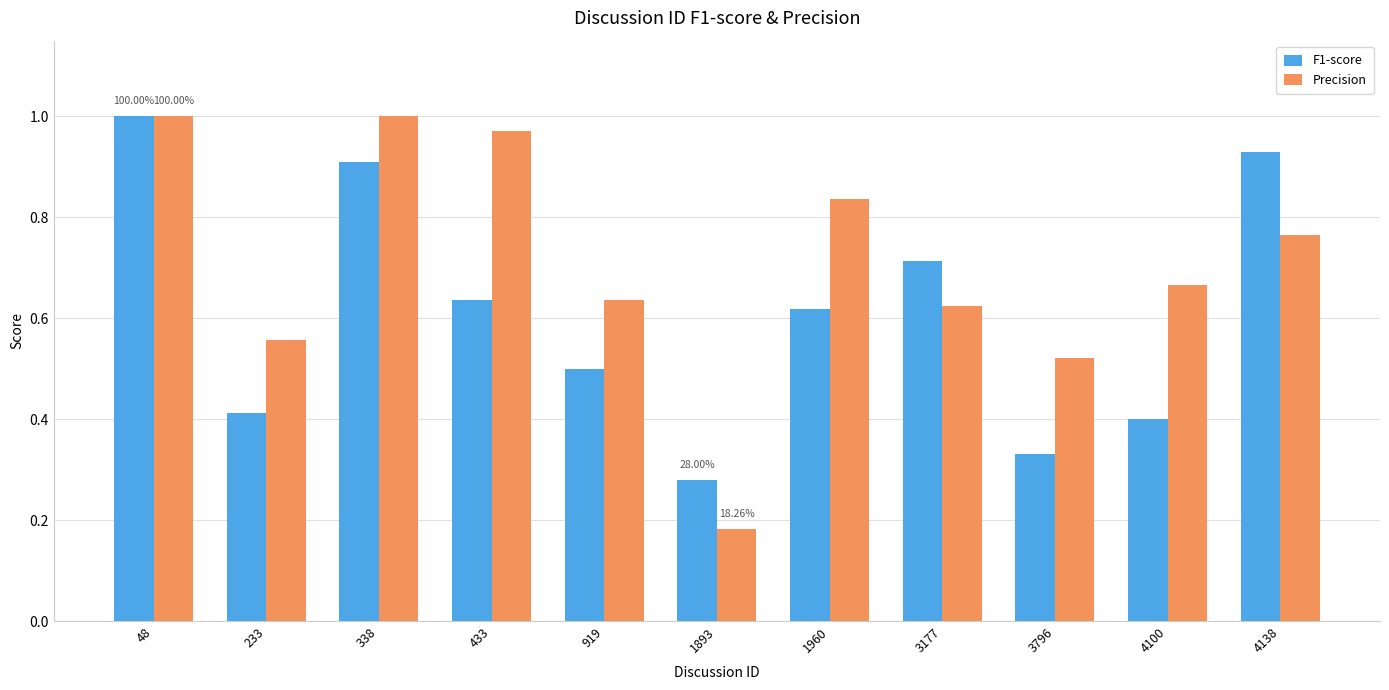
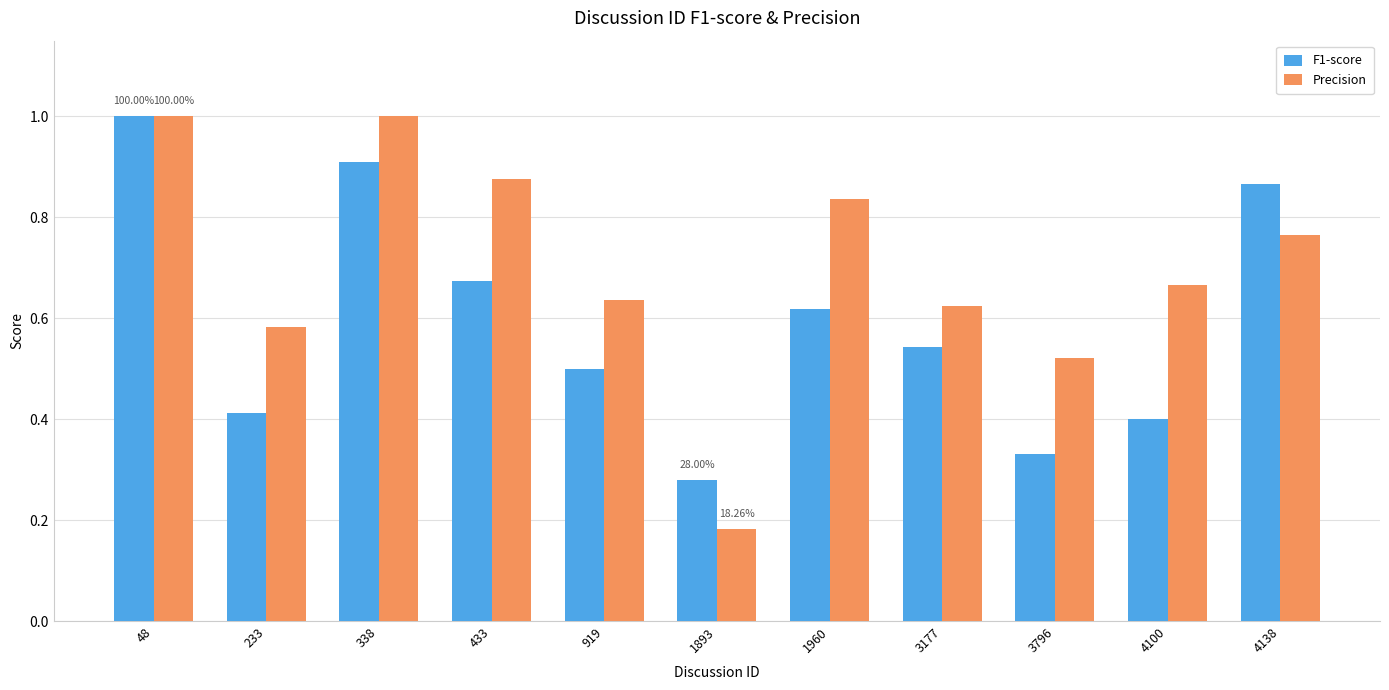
Precision, 233: 0.56 -> 0.58
F1-score, 433: 0.64 -> 0.67
Precision, 433: 0.97 -> 0.88
F1-score, 3177: 0.71 -> 0.54
F1-score, 4138: 0.93 -> 0.87
